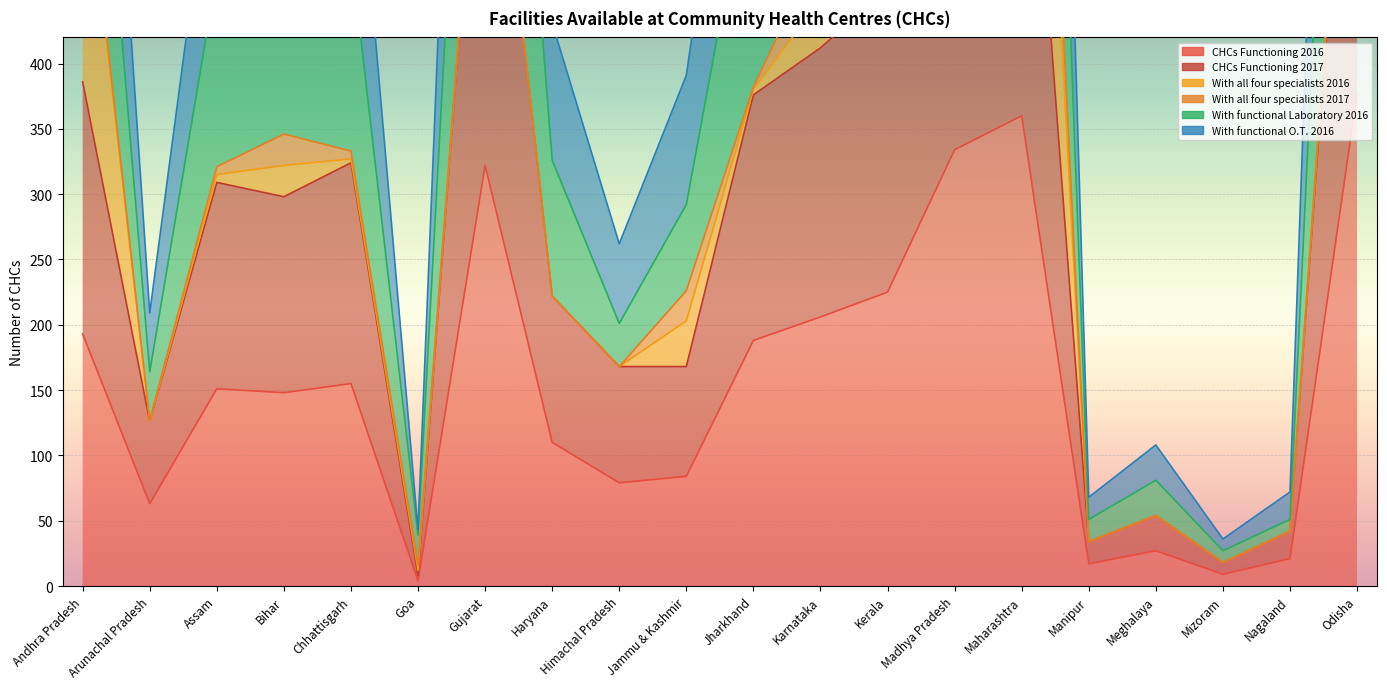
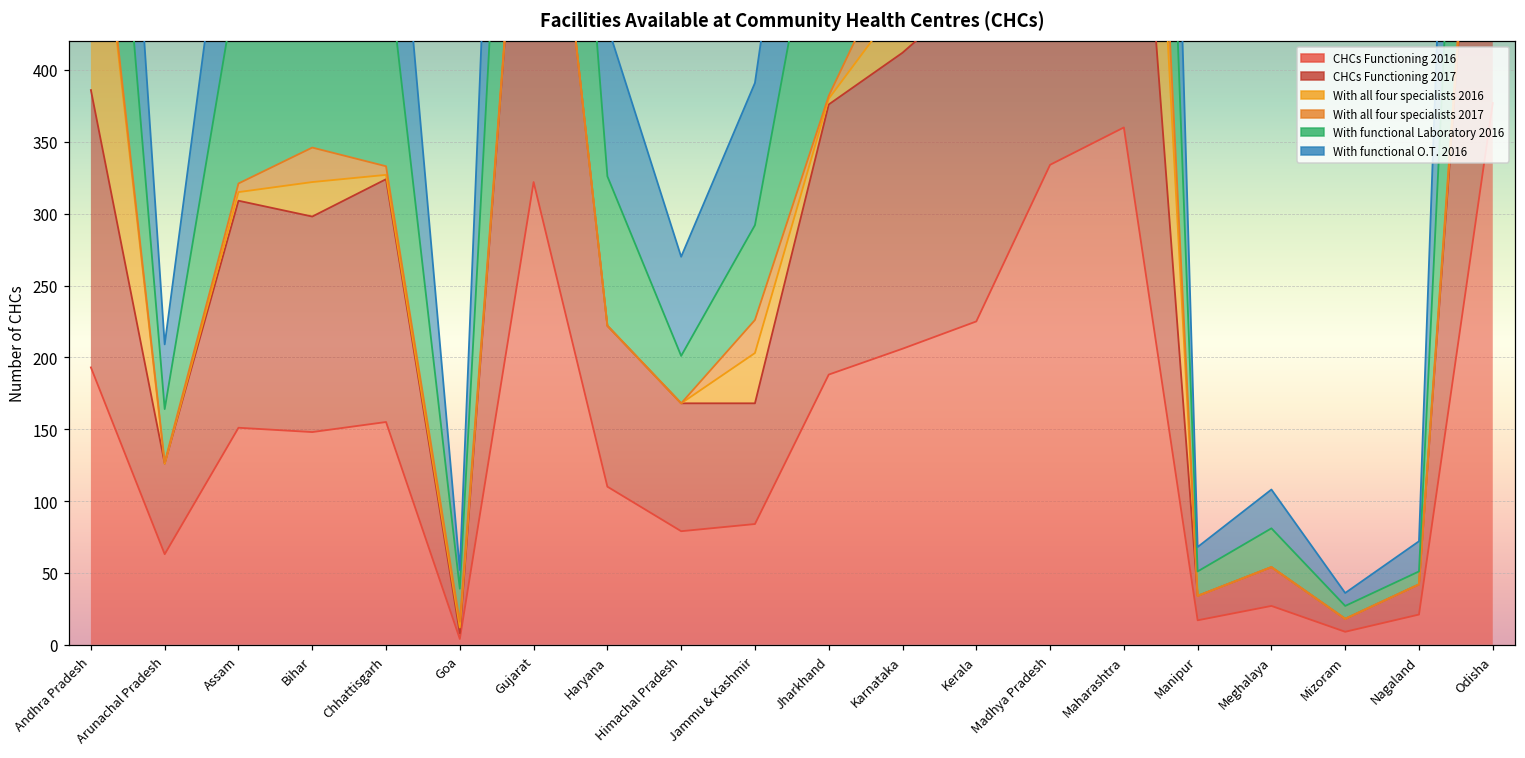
With functional O.T. 2016, Goa: 4 -> 13
With functional O.T. 2016, Himachal Pradesh: 61 -> 69
